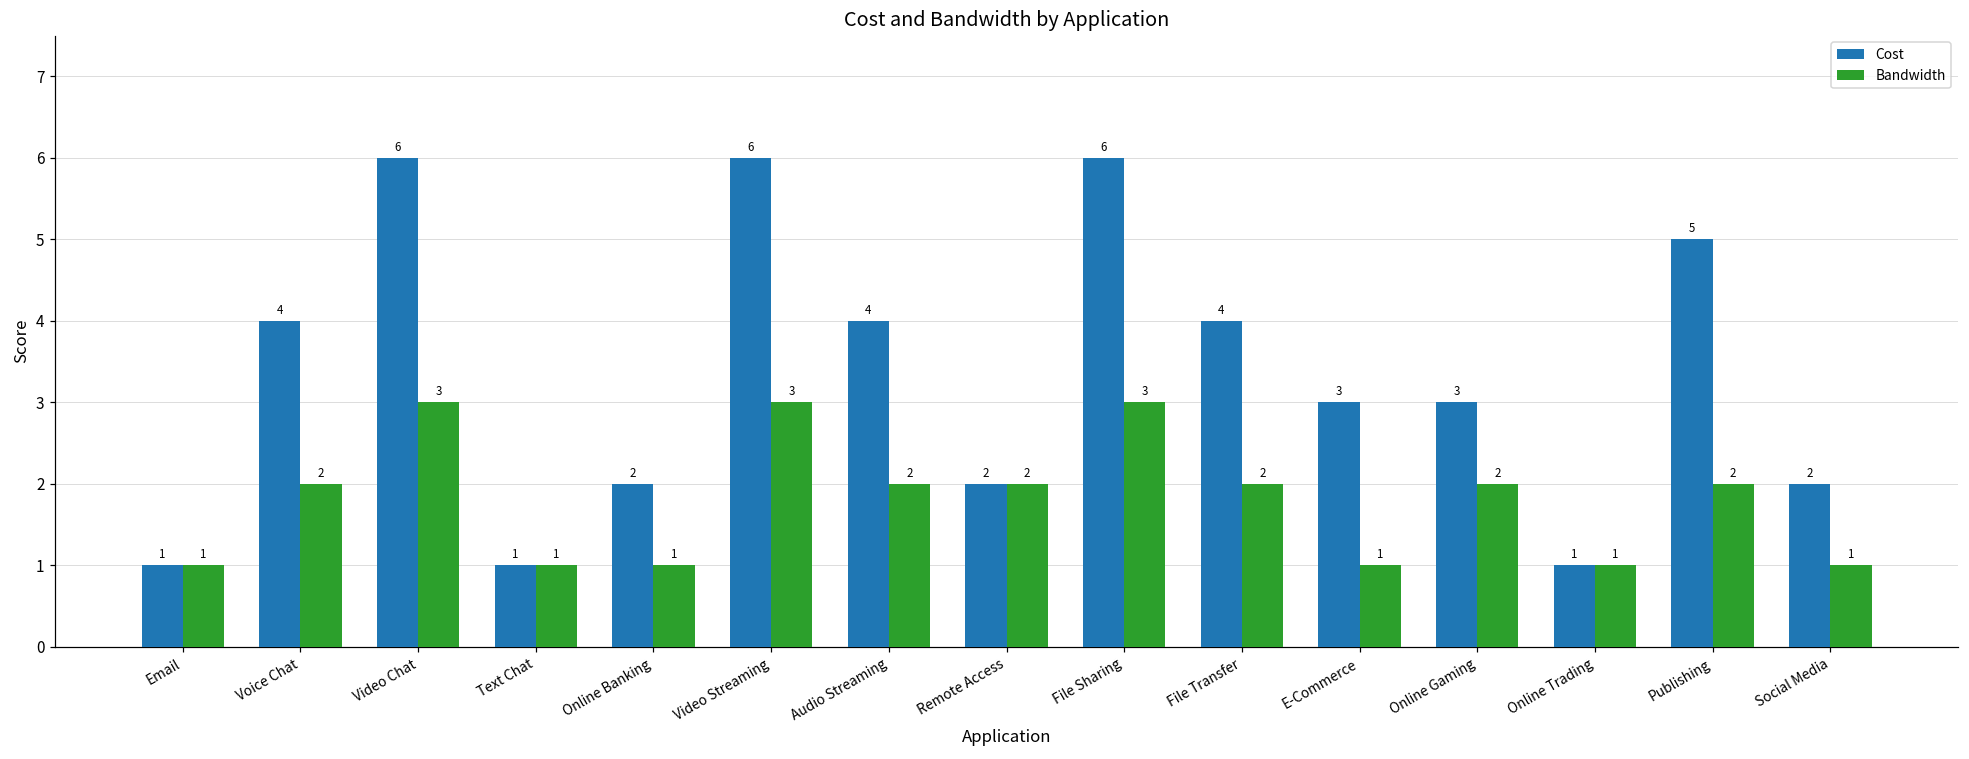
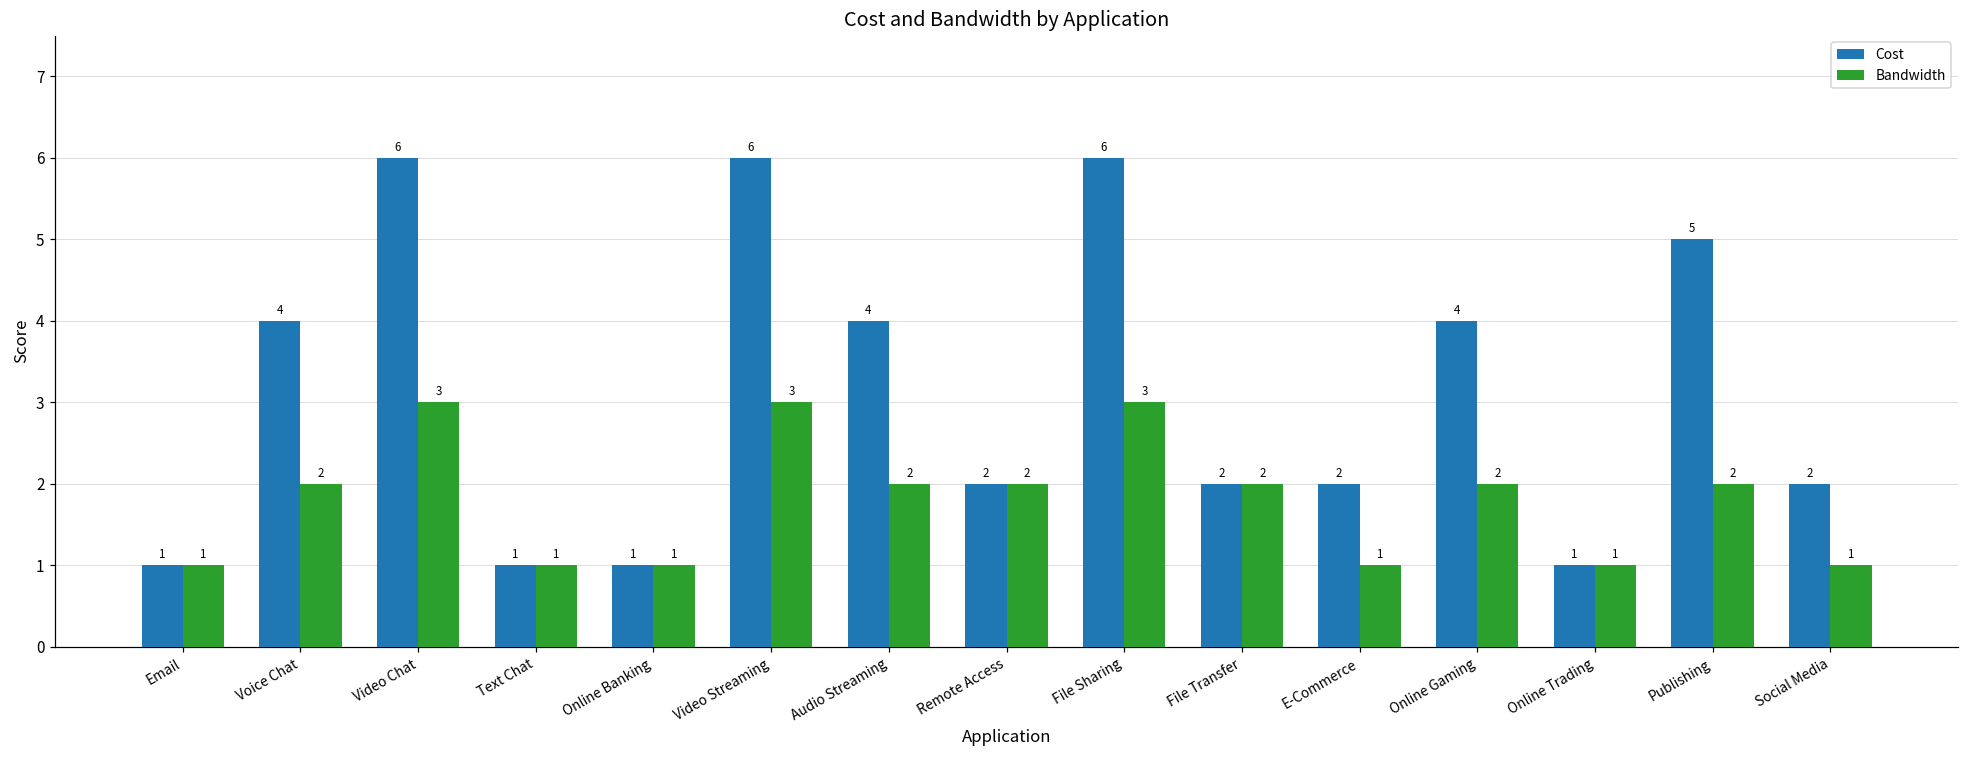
Cost, Online Banking: 2 -> 1
Cost, File Transfer: 4 -> 2
Cost, E-Commerce: 3 -> 2
Cost, Online Gaming: 3 -> 4
